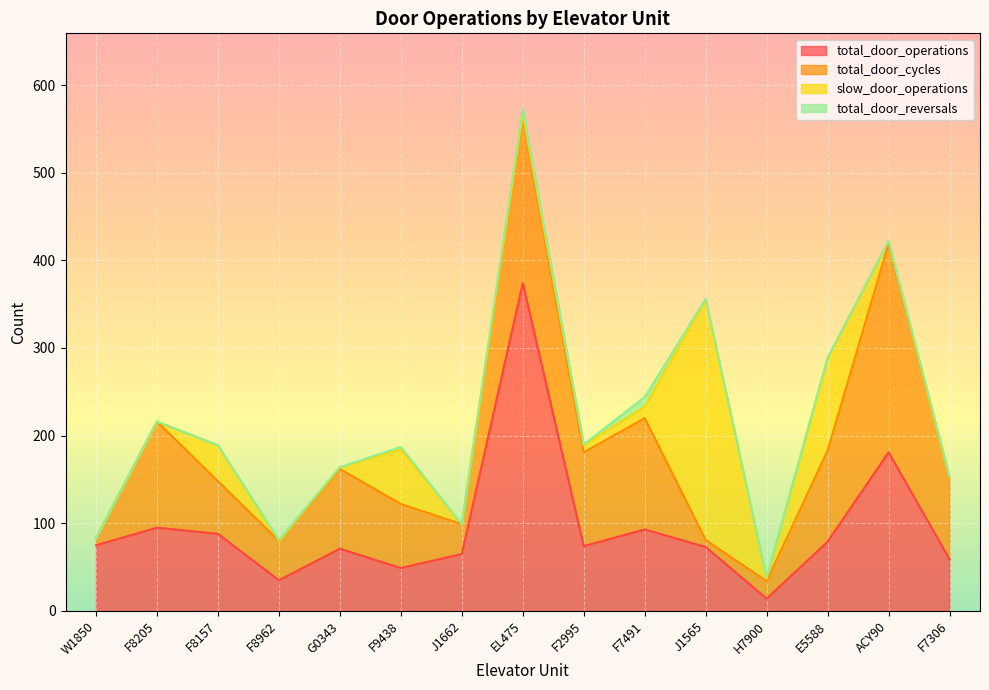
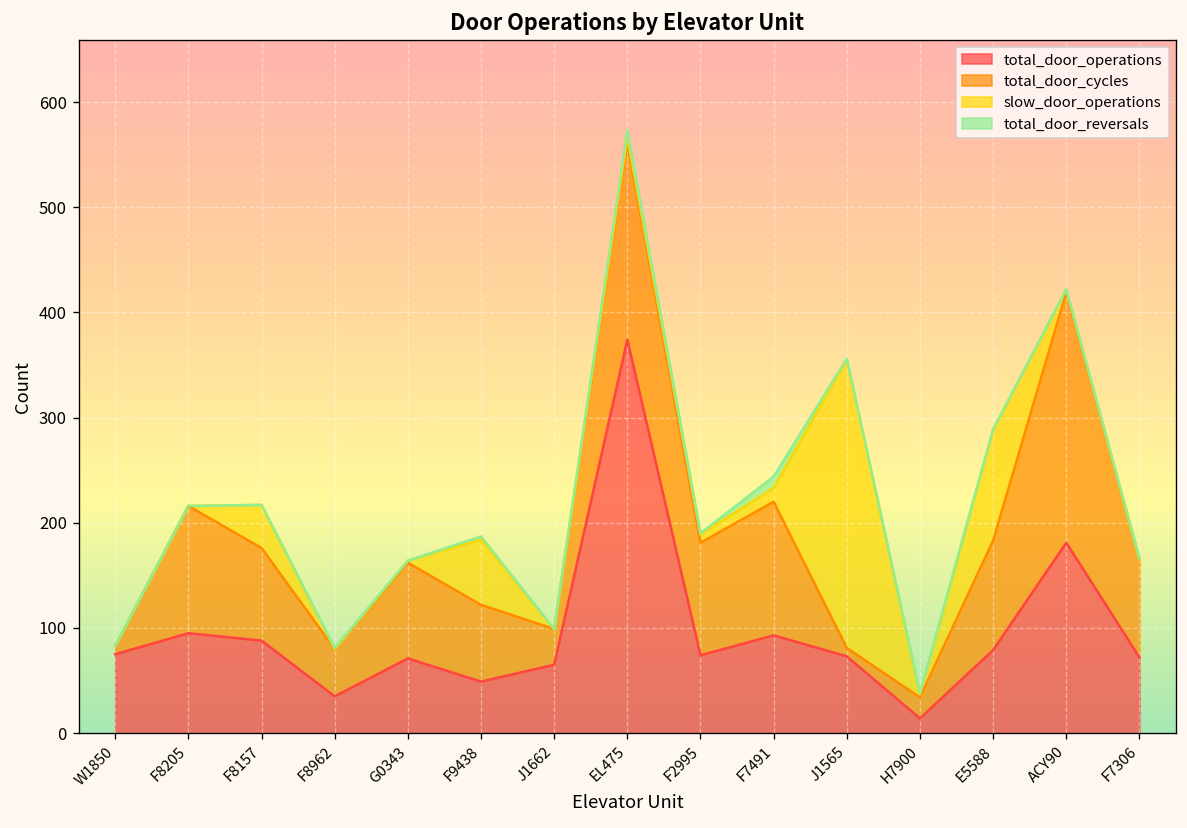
total_door_cycles, F8157: 60 -> 90
total_door_operations, F7306: 60 -> 70
